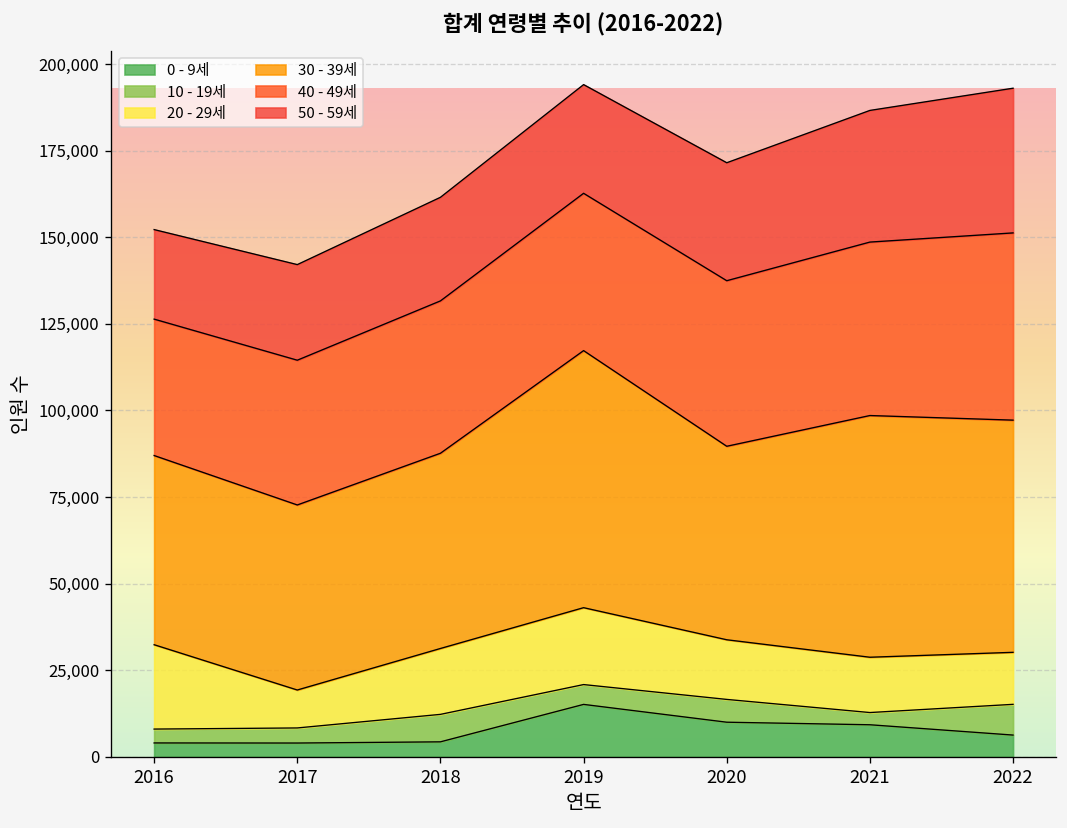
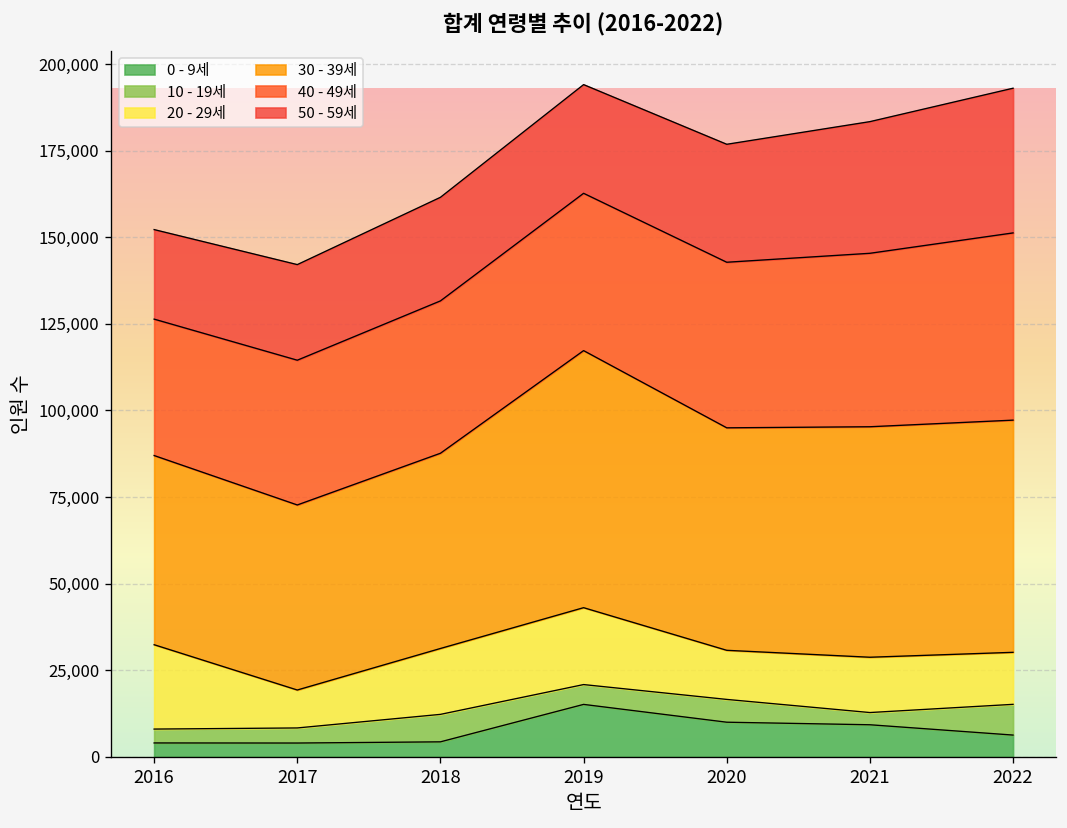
20 - 29세, 2020: 17,000 -> 14,000
30 - 39세, 2020: 56,000 -> 64,000
30 - 39세, 2021: 70,000 -> 67,000
